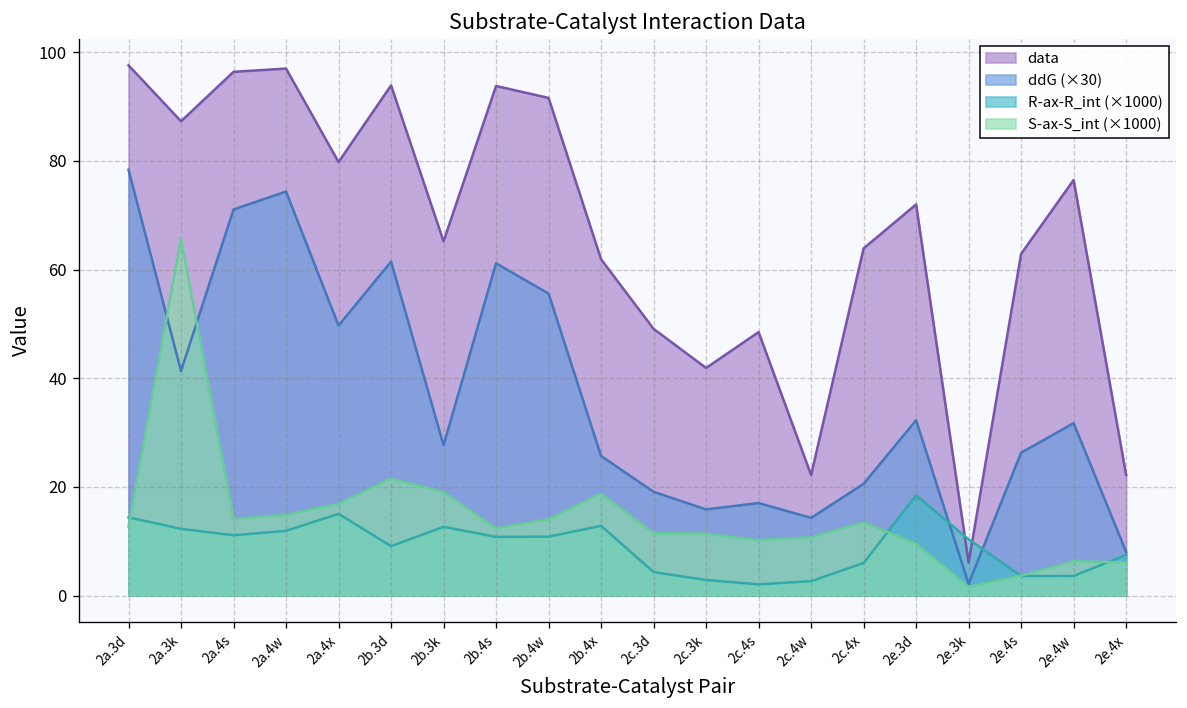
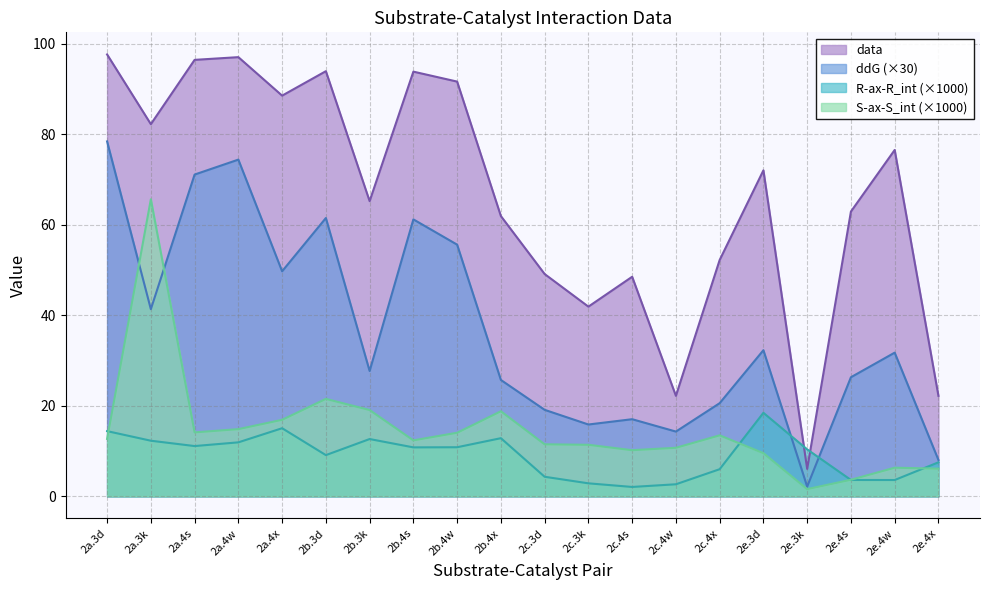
data, 2a.3k: 87 -> 82
data, 2a.4x: 80 -> 89
data, 2c.4x: 64 -> 52
